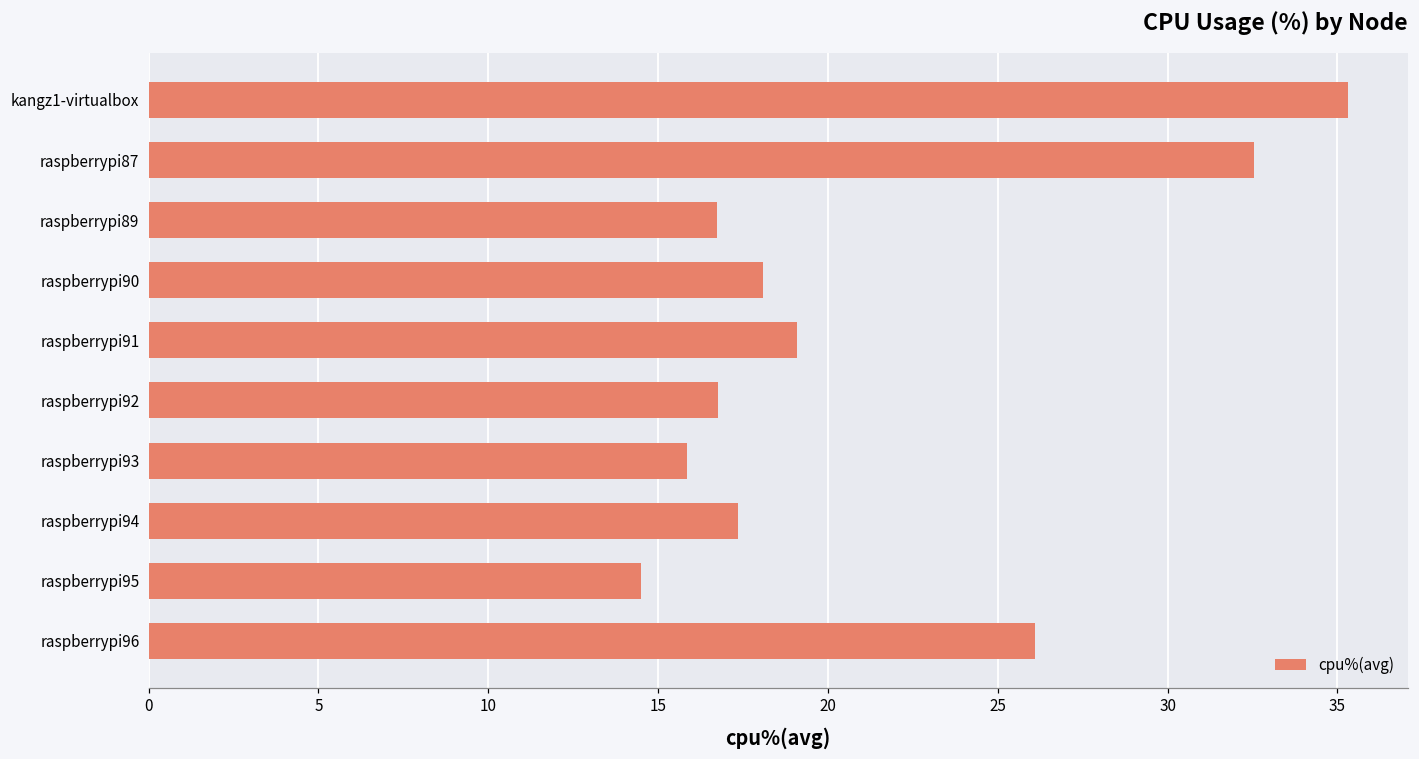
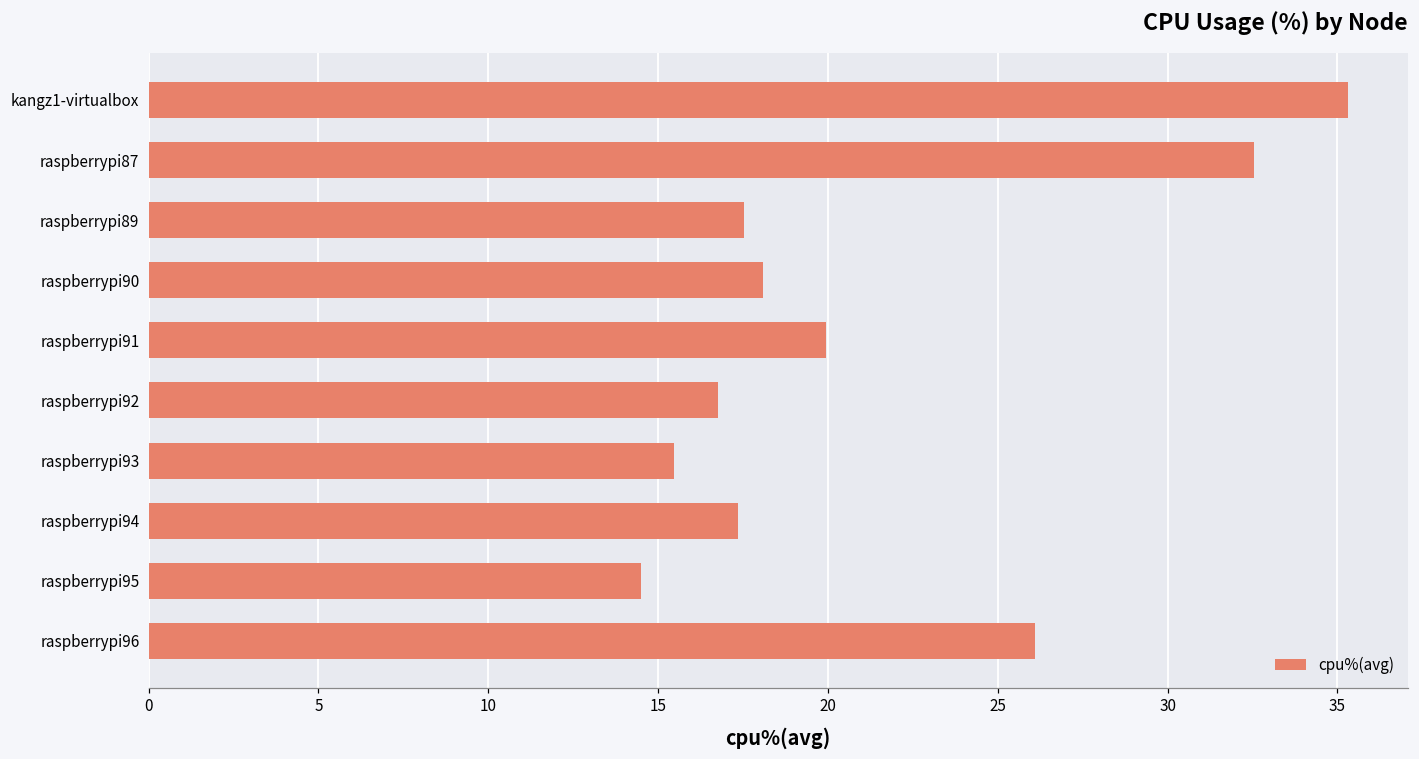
raspberrypi89: 16.7 -> 17.5
raspberrypi91: 19.1 -> 20.0
raspberrypi93: 15.8 -> 15.5
